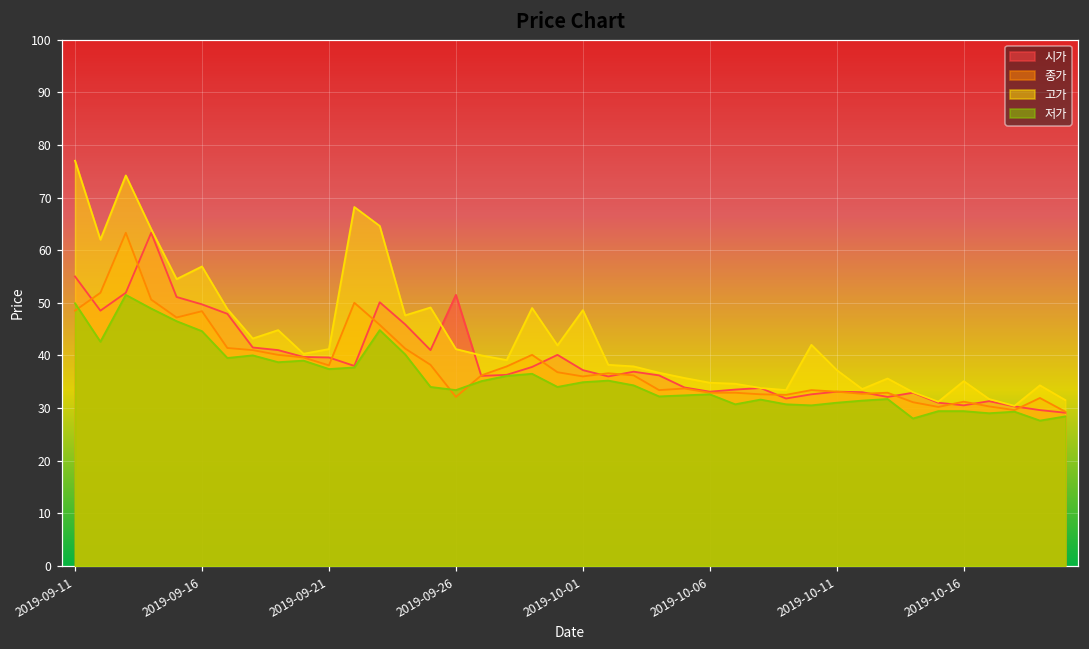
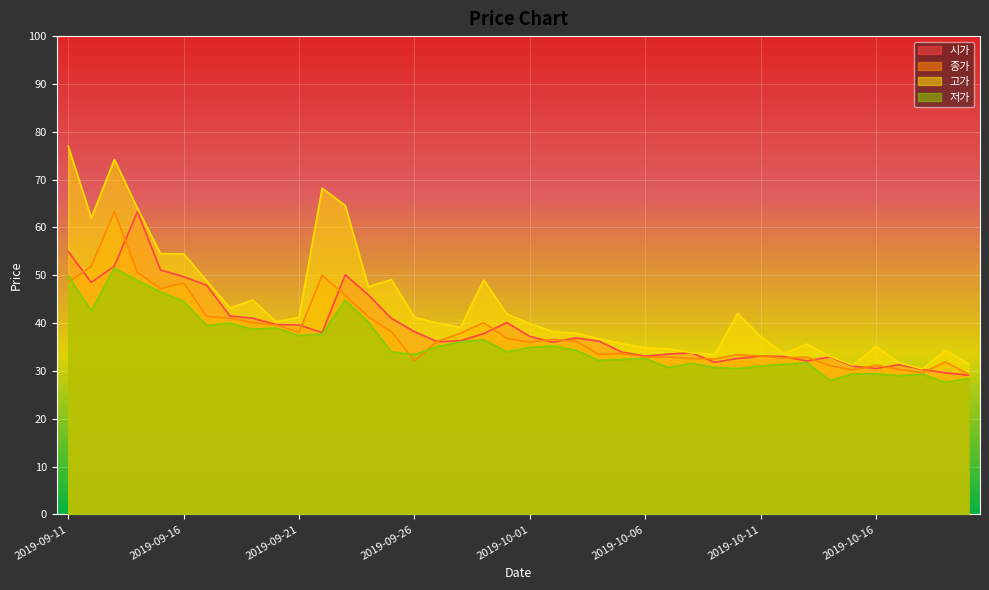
고가, 2019-09-16: 57 -> 55
시가, 2019-09-26: 52 -> 38
고가, 2019-10-01: 49 -> 40
